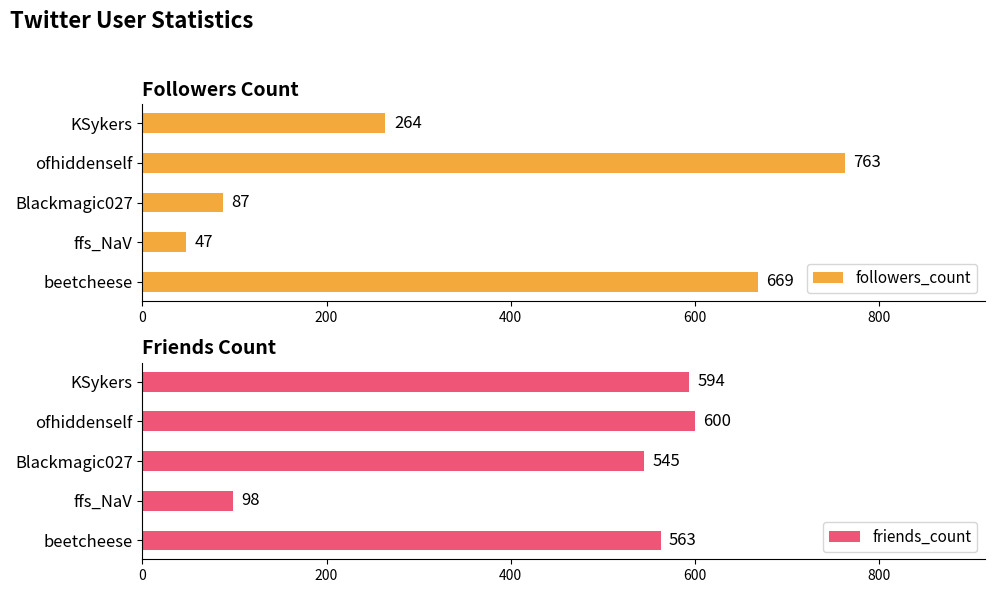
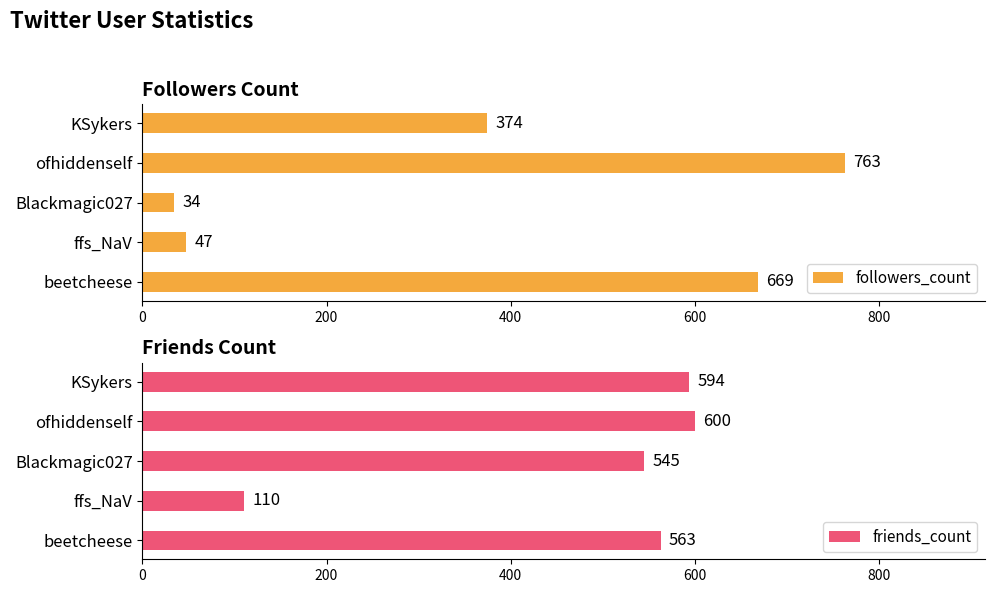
Followers Count, KSykers: 264 -> 374
Followers Count, Blackmagic027: 87 -> 34
Friends Count, ffs_NaV: 98 -> 110
